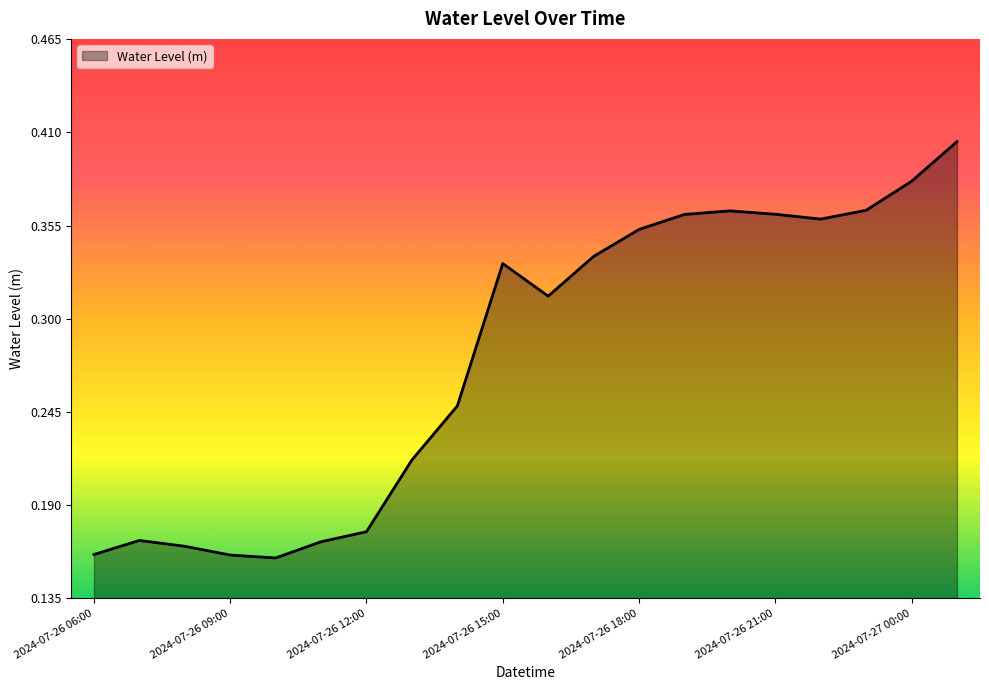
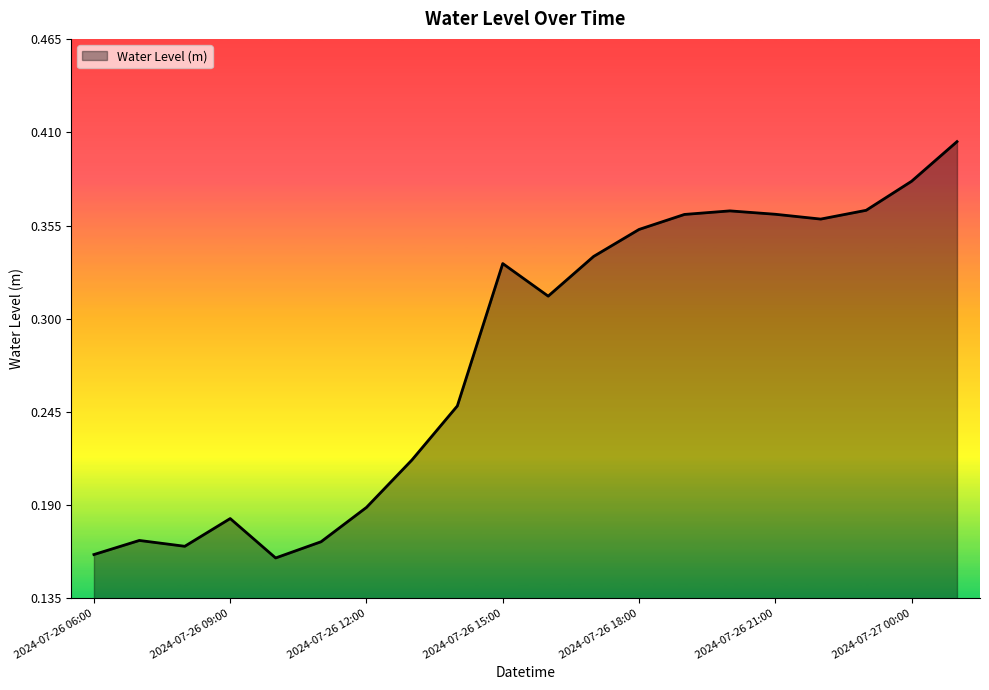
2024-07-26 09:00: 0.160 -> 0.182
2024-07-26 12:00: 0.174 -> 0.189
